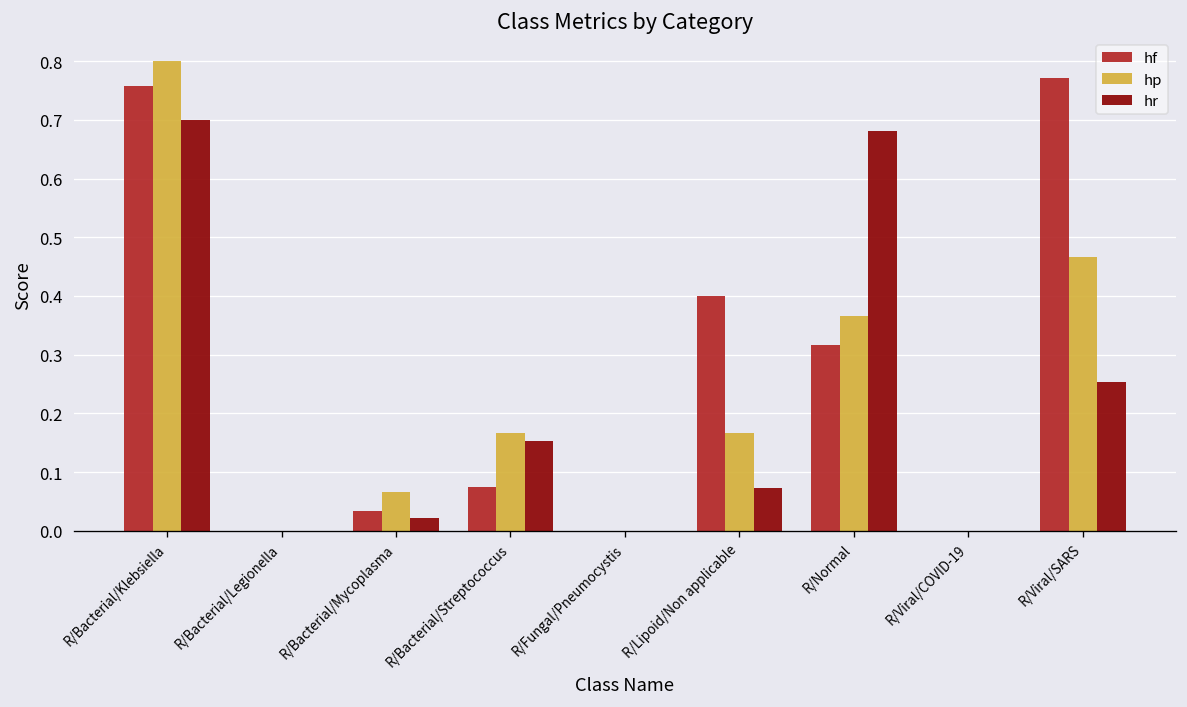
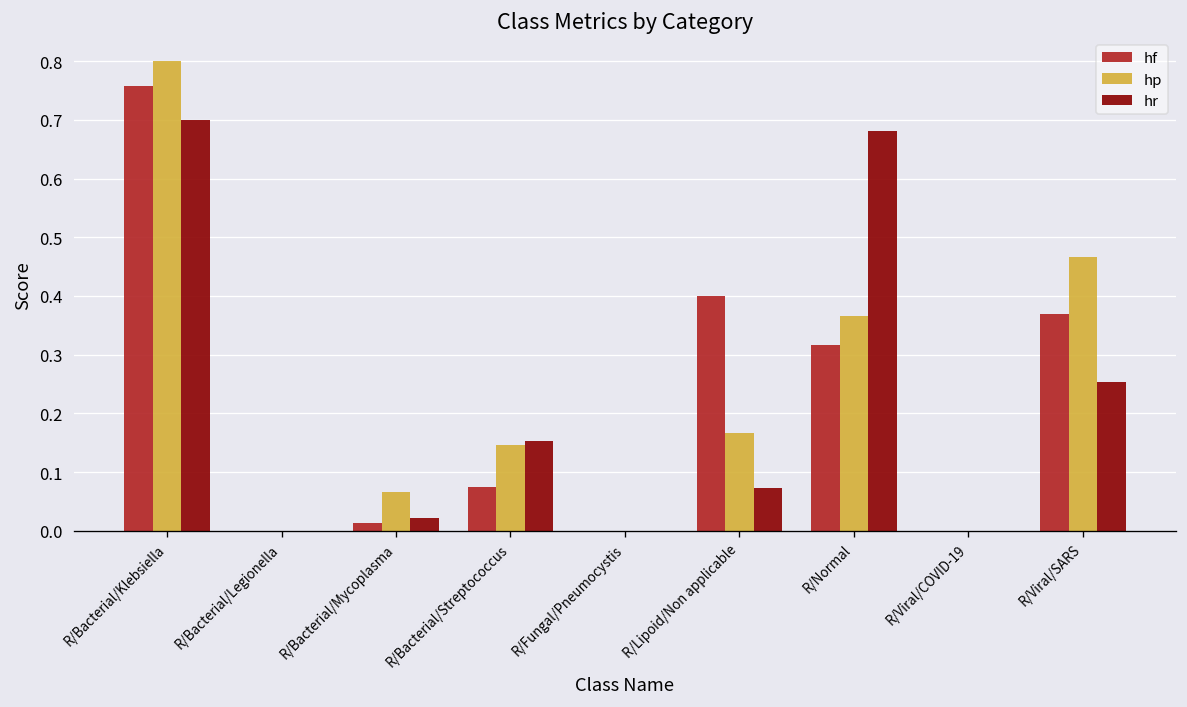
hf, R/Bacterial/Mycoplasma: 0.03 -> 0.01
hp, R/Bacterial/Streptococcus: 0.17 -> 0.15
hf, R/Viral/SARS: 0.77 -> 0.37
